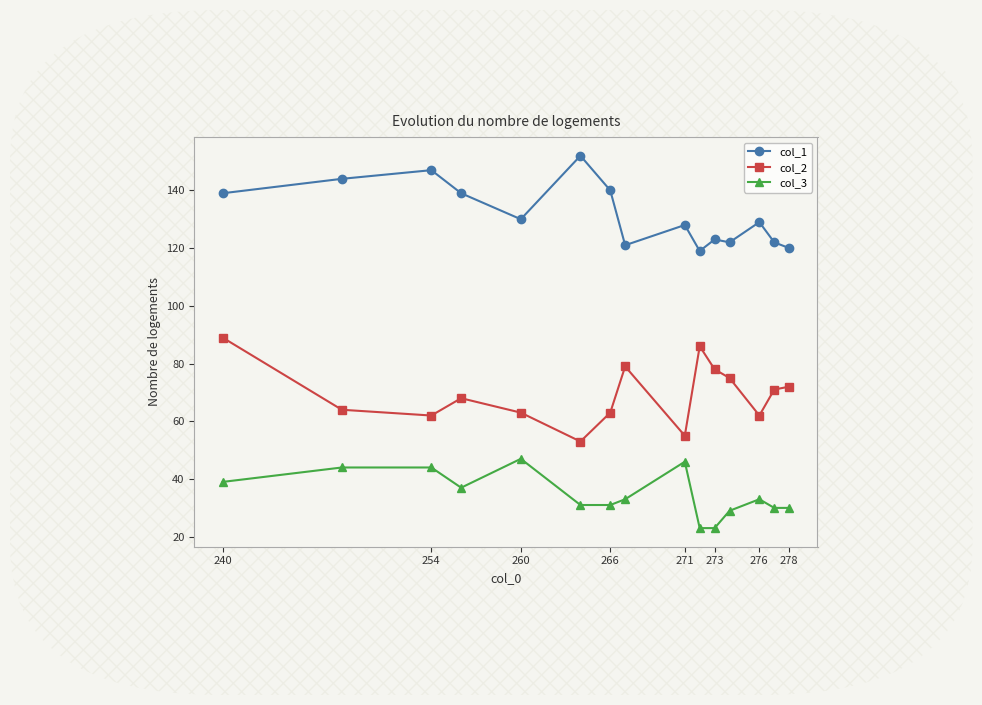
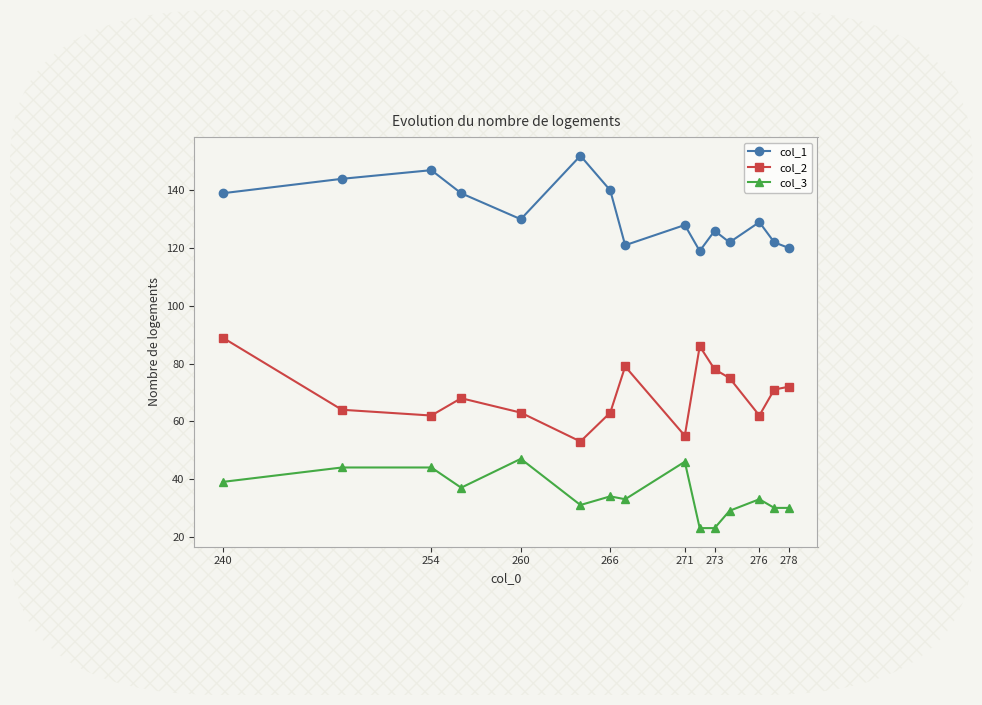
col_3, 266: 31 -> 34
col_1, 273: 123 -> 126
